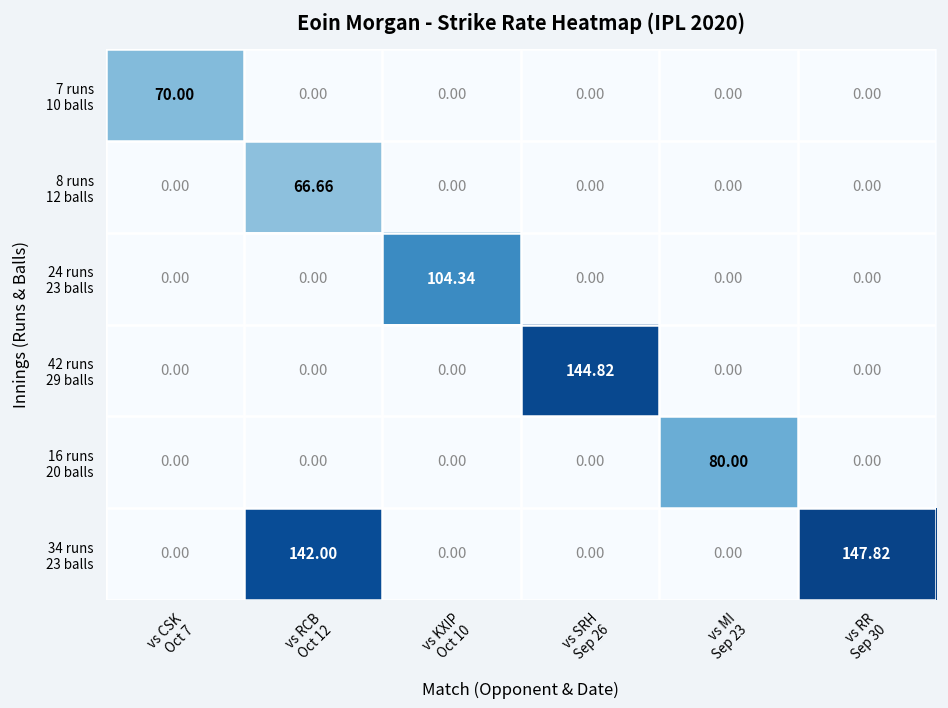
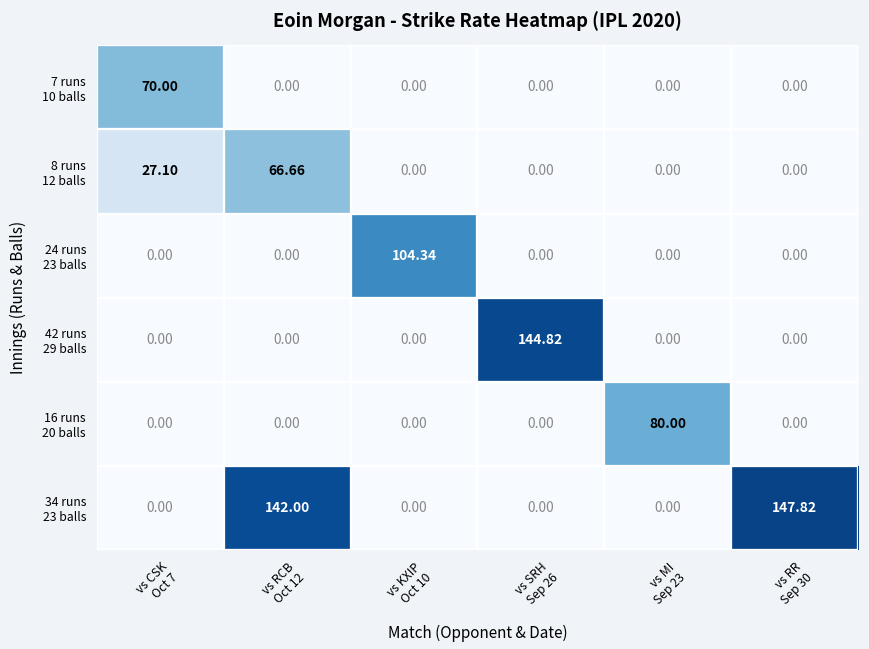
8 runs 12 balls, vs CSK Oct 7: 0.00 -> 27.10
